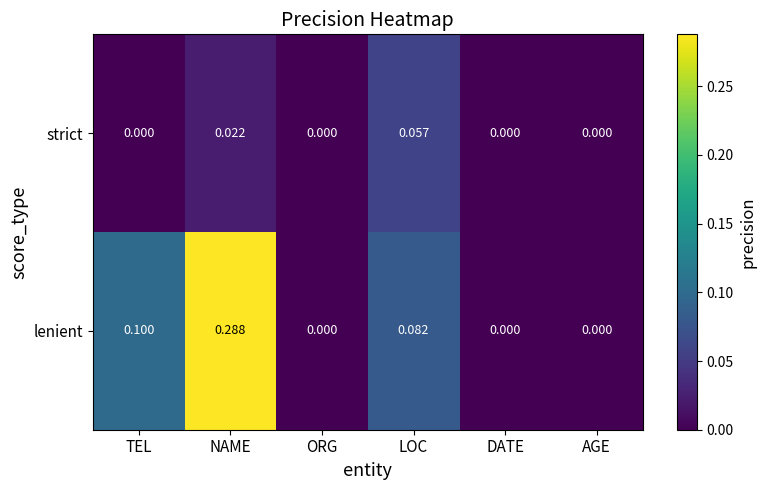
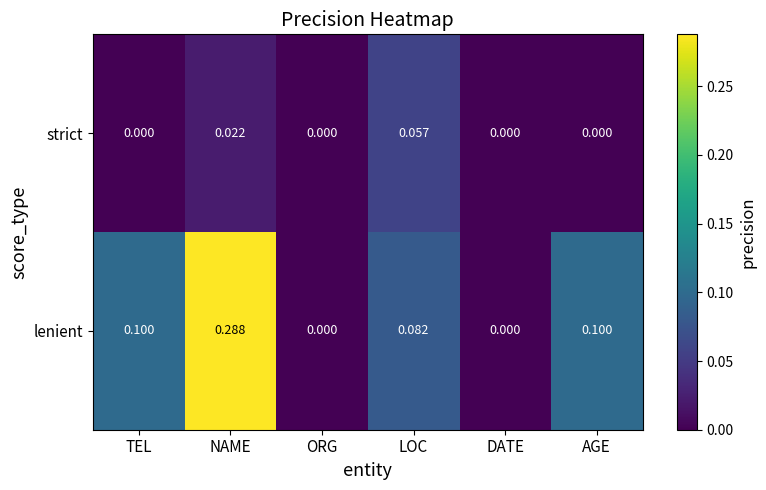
lenient, AGE: 0.000 -> 0.100
